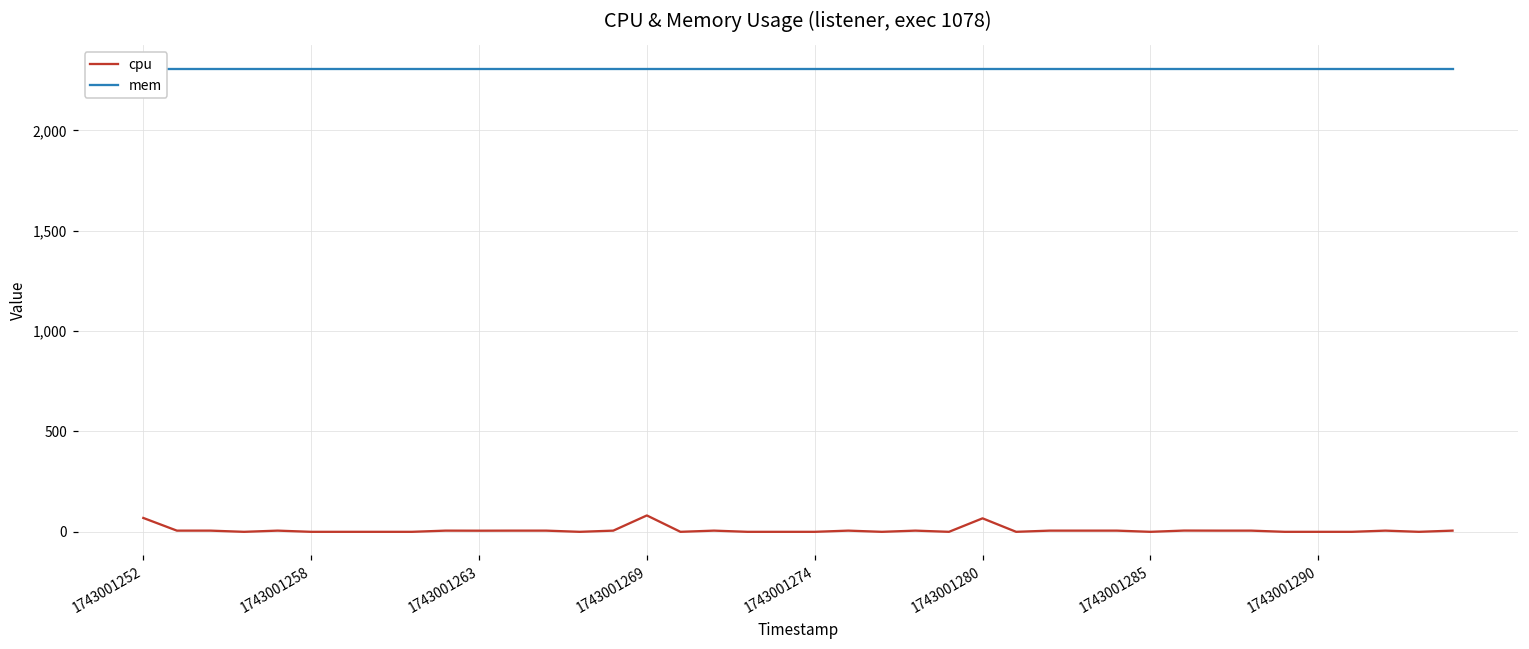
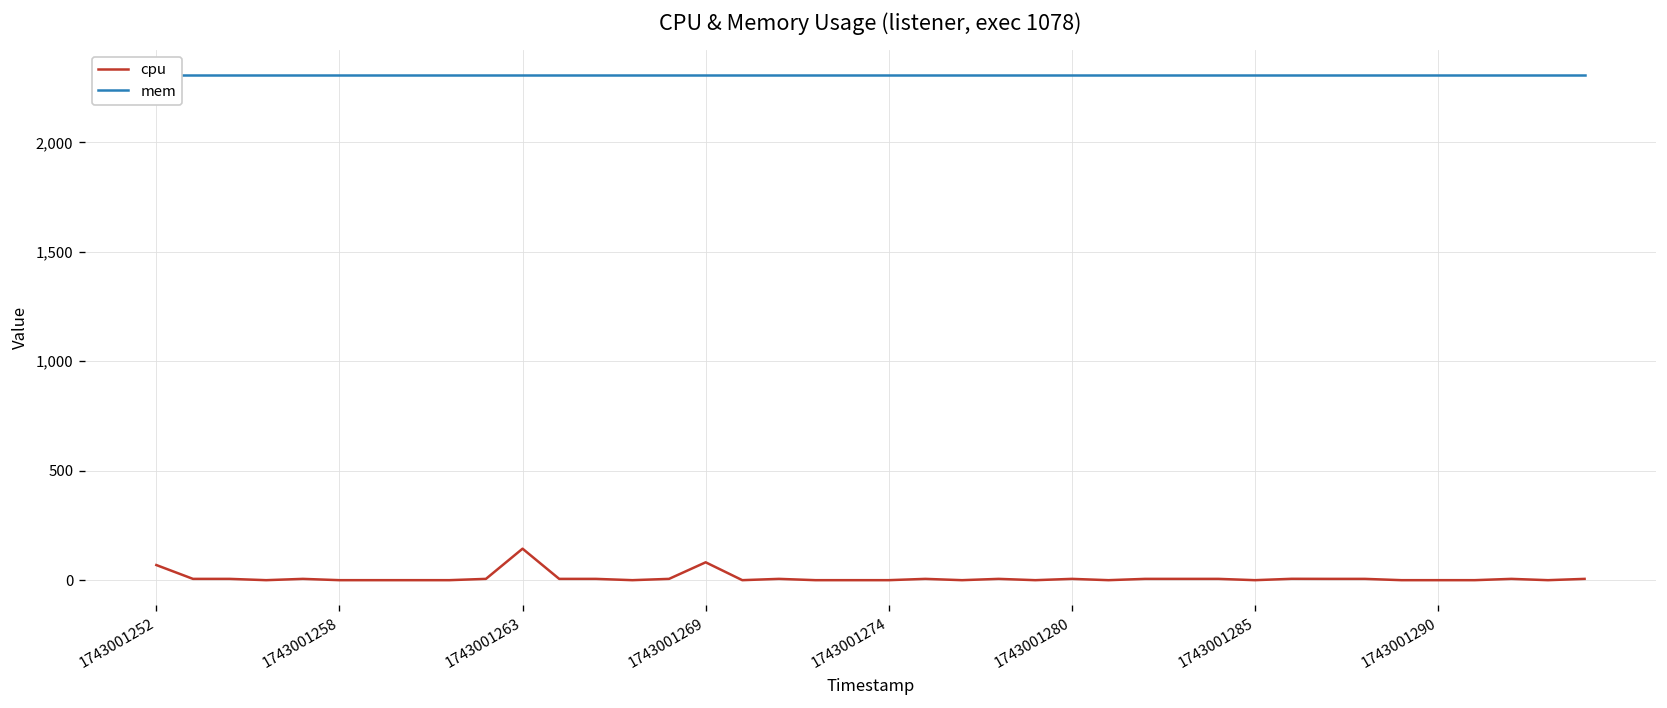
cpu, 1743001263: 10 -> 140
cpu, 1743001280: 70 -> 10
